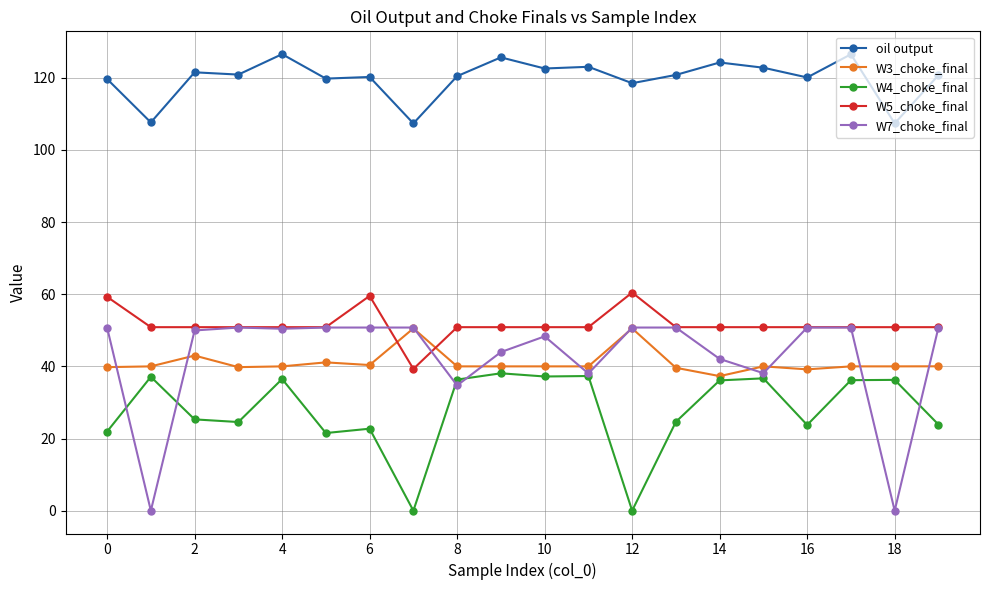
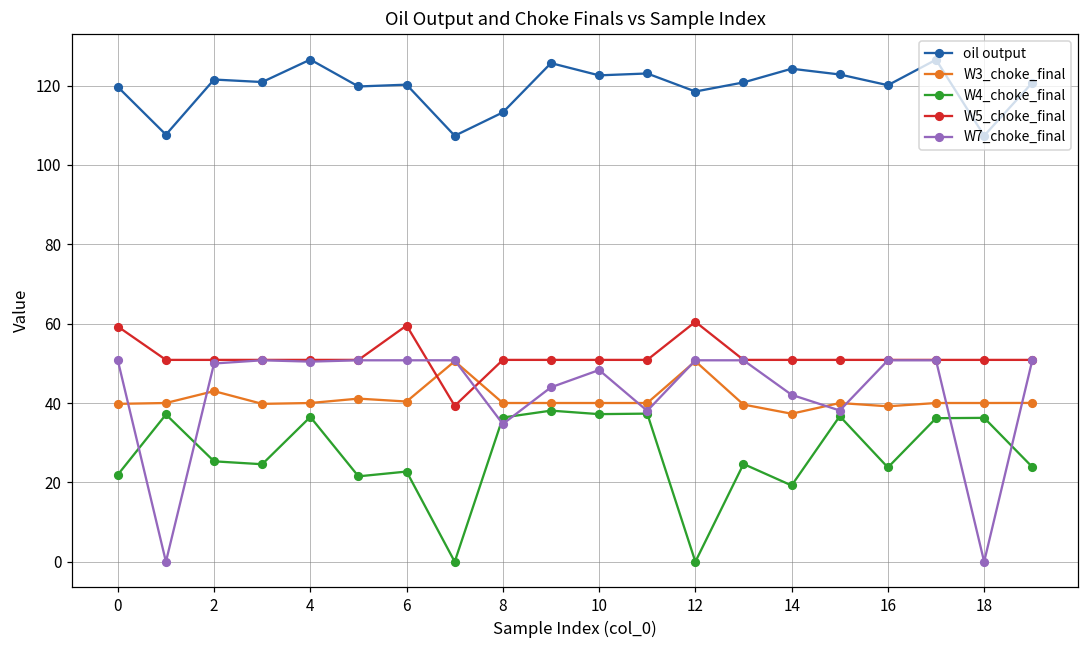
oil output, 8: 120 -> 113
W4_choke_final, 14: 36 -> 19
